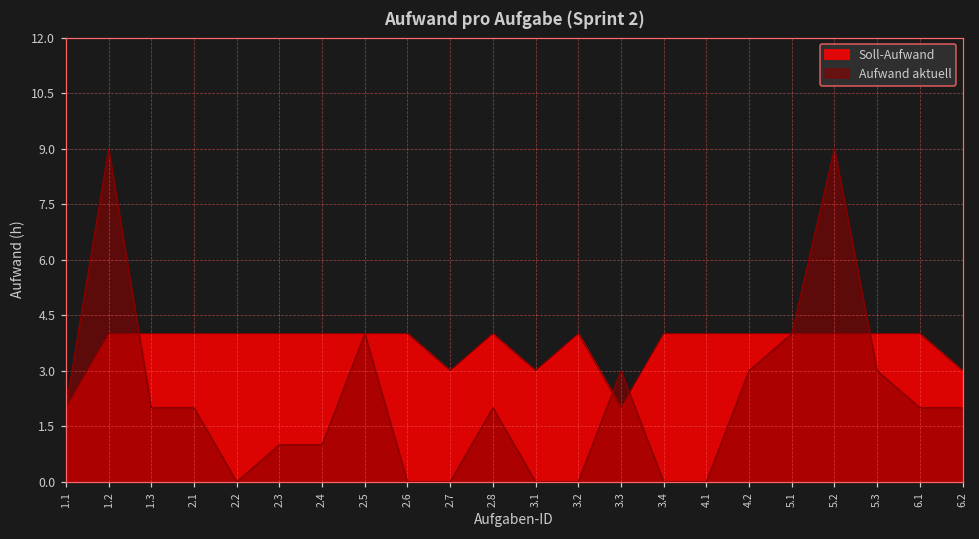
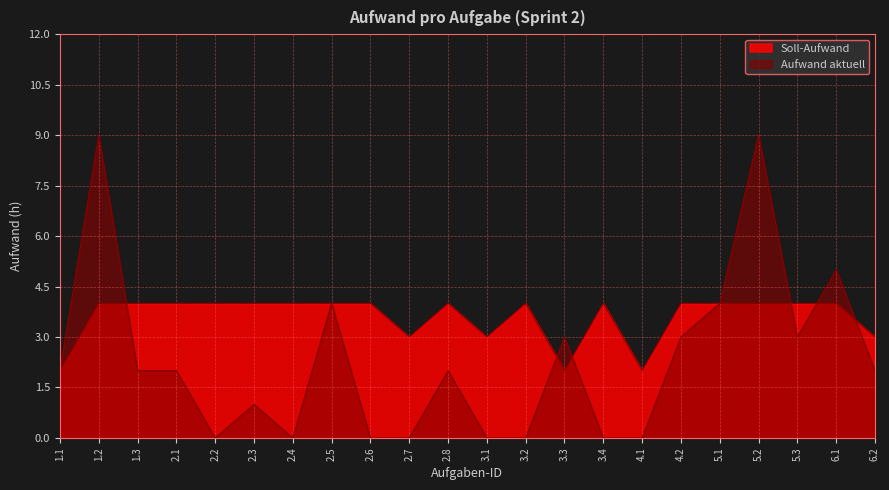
Aufwand aktuell, 2.4: 1 -> 0
Soll-Aufwand, 4.1: 4 -> 2
Aufwand aktuell, 6.1: 2 -> 5
